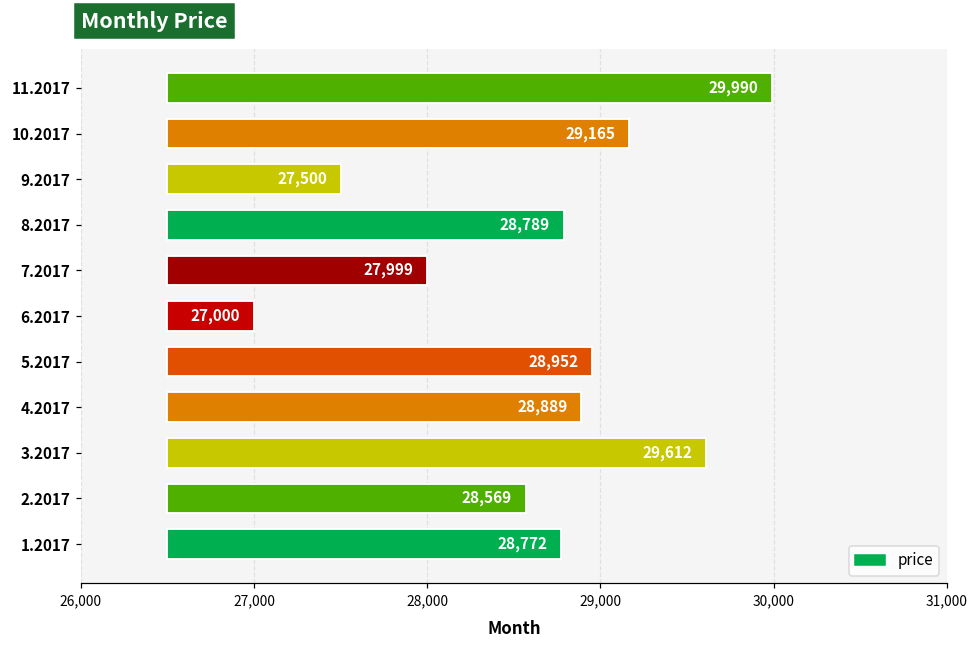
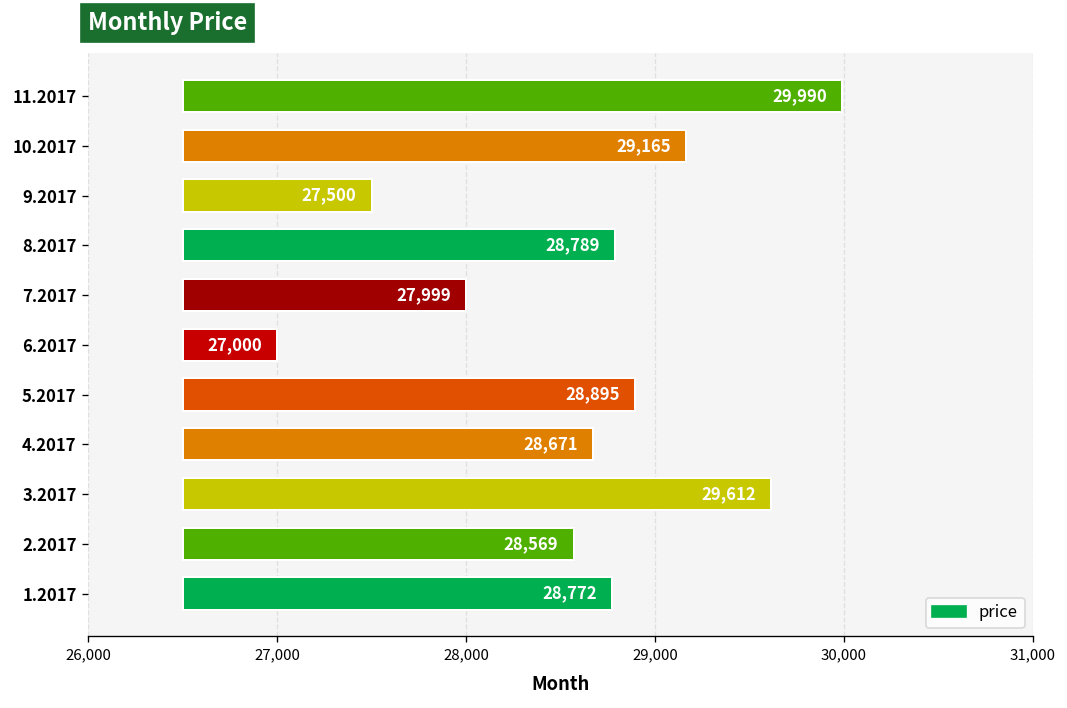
5.2017: 28,952 -> 28,895
4.2017: 28,889 -> 28,671
